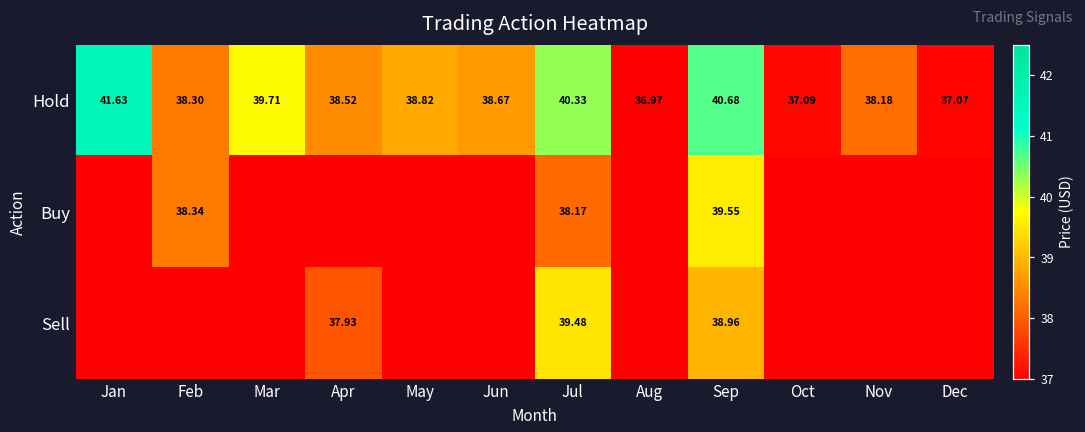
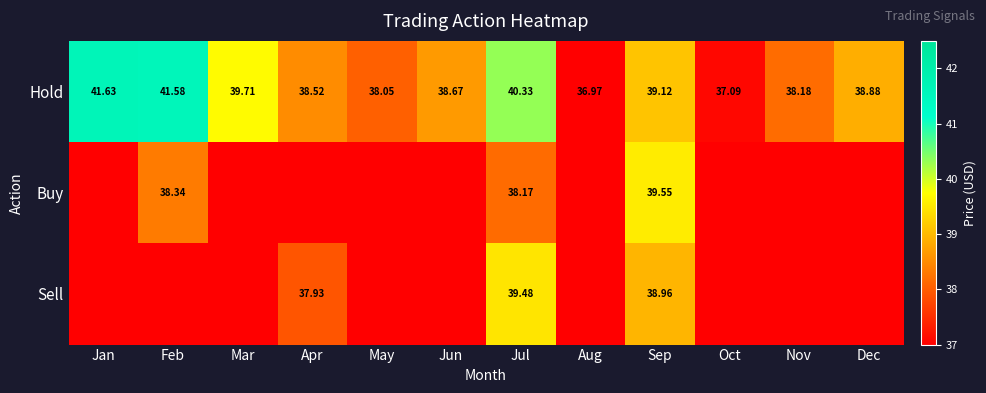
Hold, Feb: 38.30 -> 41.58
Hold, May: 38.82 -> 38.05
Hold, Sep: 40.68 -> 39.12
Hold, Dec: 37.07 -> 38.88
